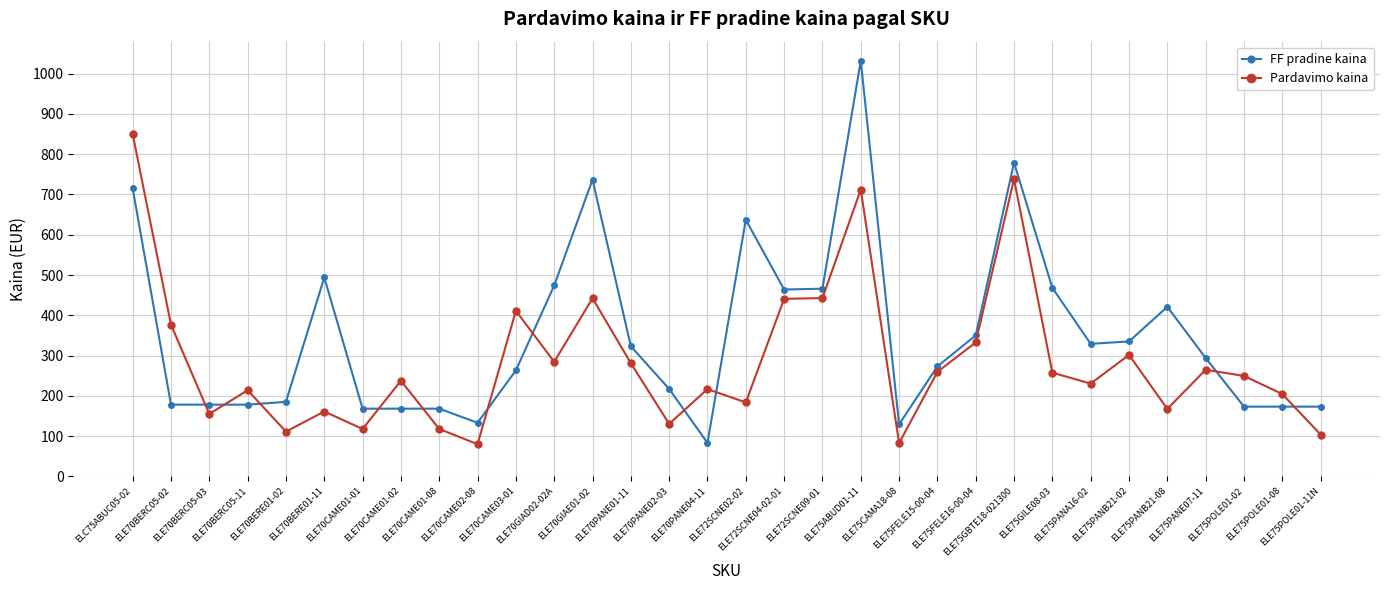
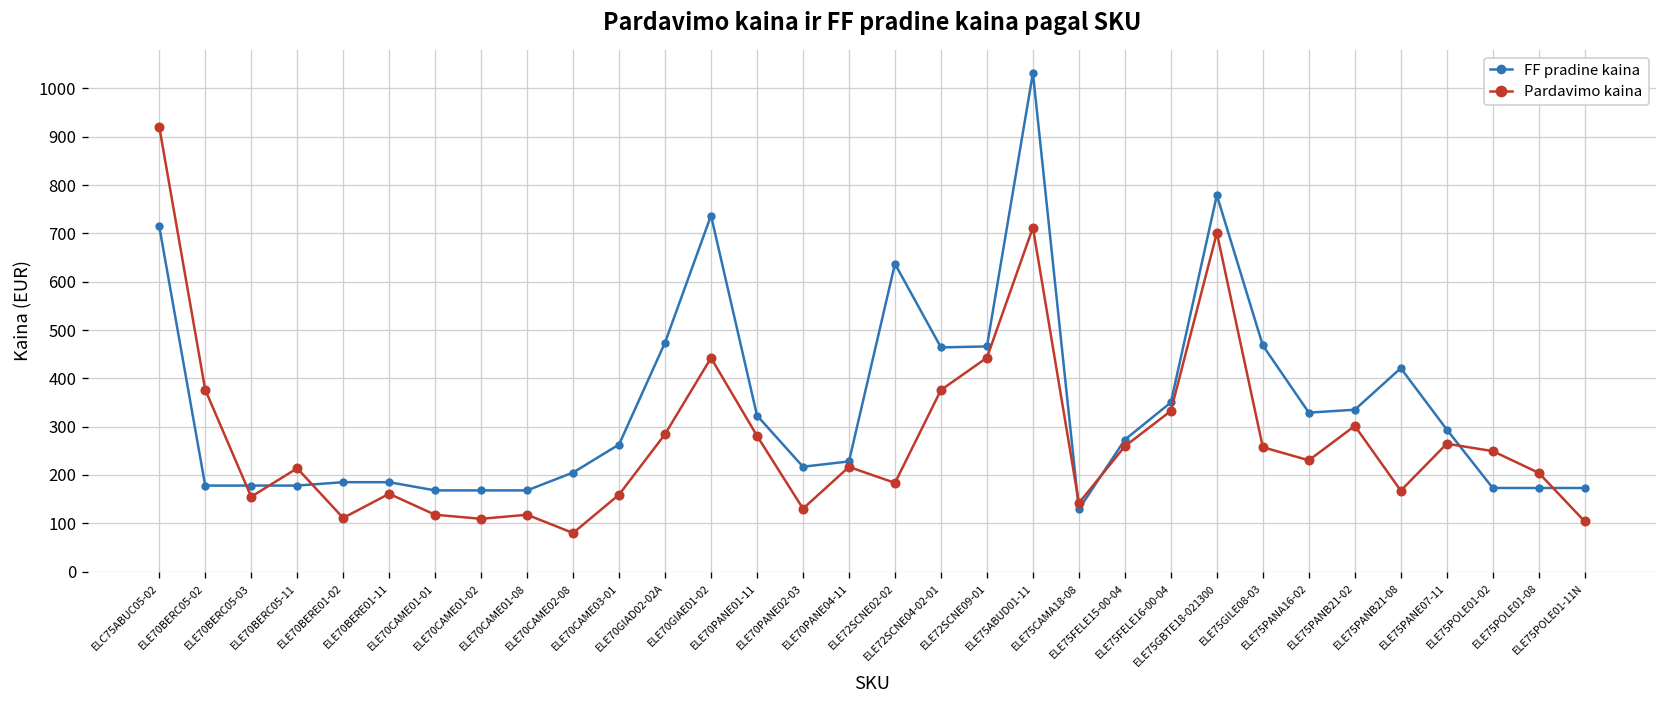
Pardavimo kaina, ELC75ABUC05-02: 850 -> 920
FF pradine kaina, ELE70BERE01-11: 490 -> 190
Pardavimo kaina, ELE70CAME01-02: 240 -> 110
FF pradine kaina, ELE70CAME02-08: 130 -> 210
Pardavimo kaina, ELE70CAME03-01: 410 -> 160
FF pradine kaina, ELE70PANE04-11: 80 -> 230
Pardavimo kaina, ELE72SCNE04-02-01: 440 -> 380
Pardavimo kaina, ELE75CAMA18-08: 80 -> 140
Pardavimo kaina, ELE75GBTE18-021300: 740 -> 700
